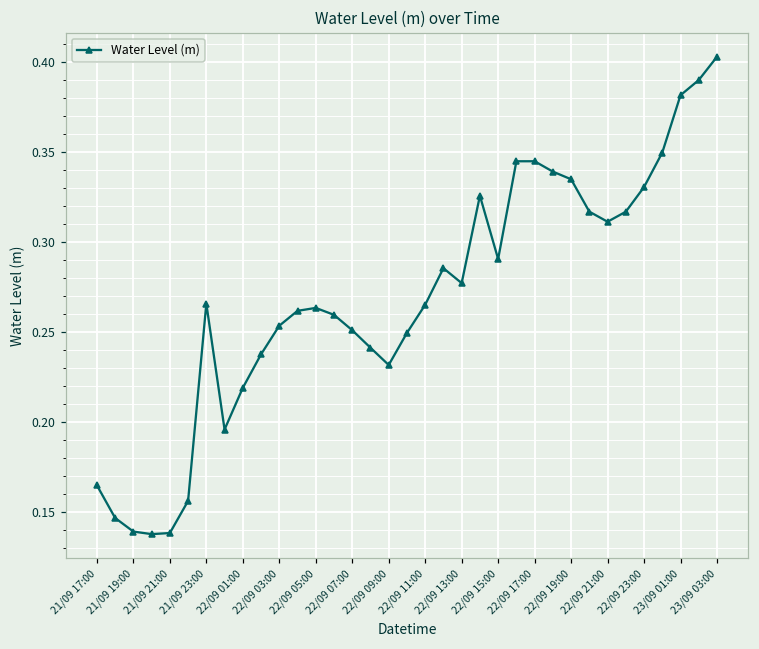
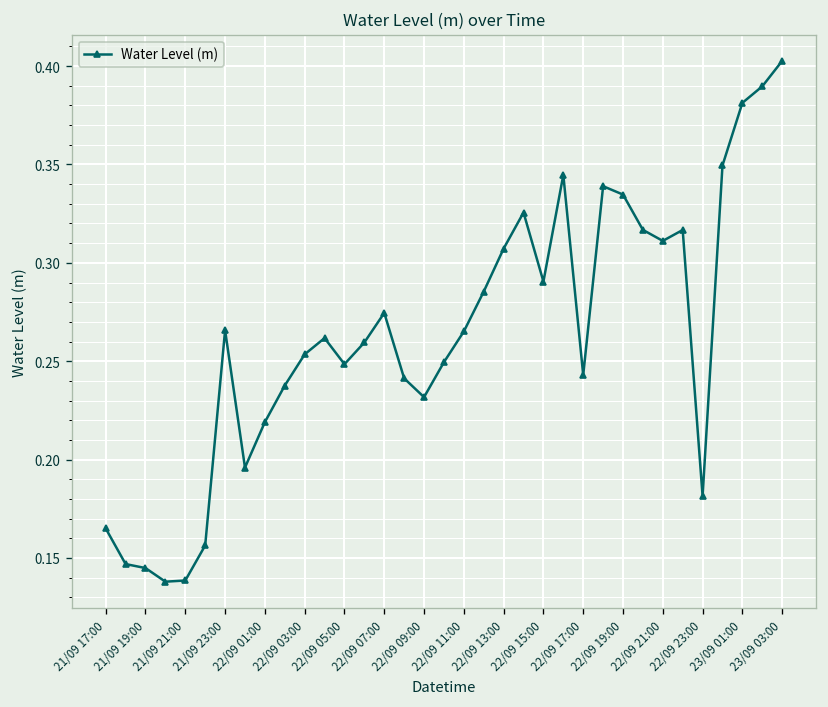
21/09 19:00: 0.139 -> 0.145
22/09 05:00: 0.263 -> 0.248
22/09 07:00: 0.251 -> 0.275
22/09 13:00: 0.277 -> 0.307
22/09 17:00: 0.345 -> 0.243
22/09 23:00: 0.330 -> 0.181
